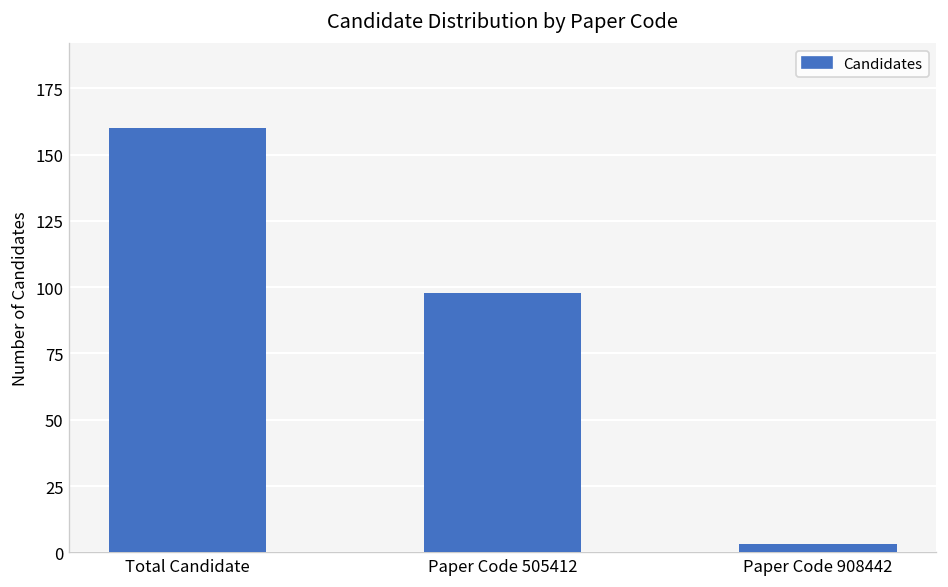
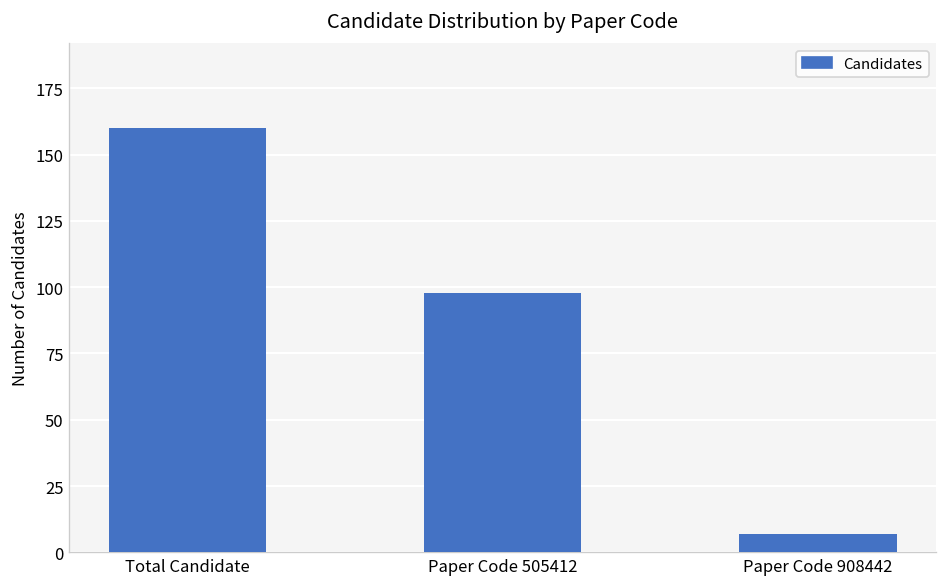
Paper Code 908442: 3 -> 7
